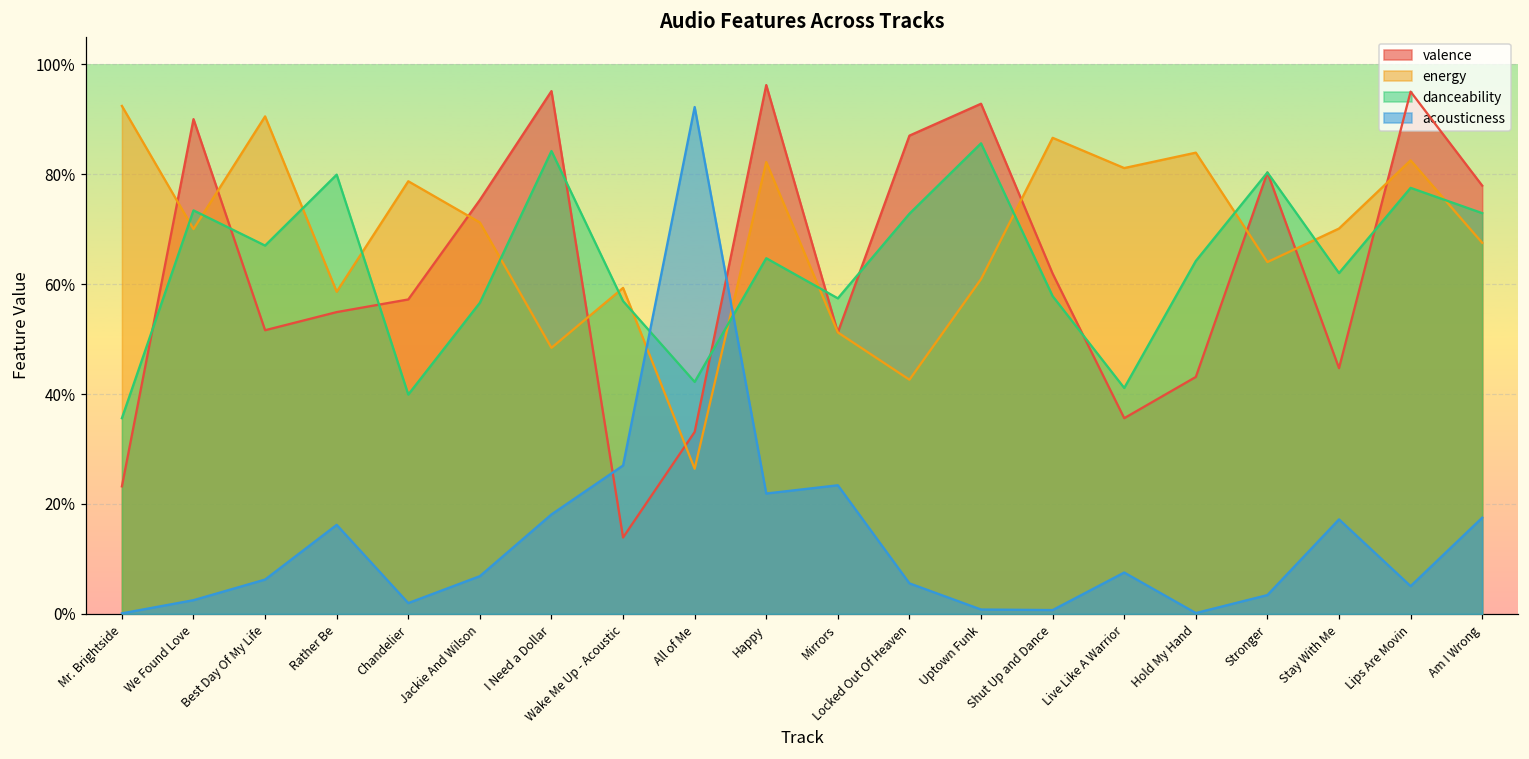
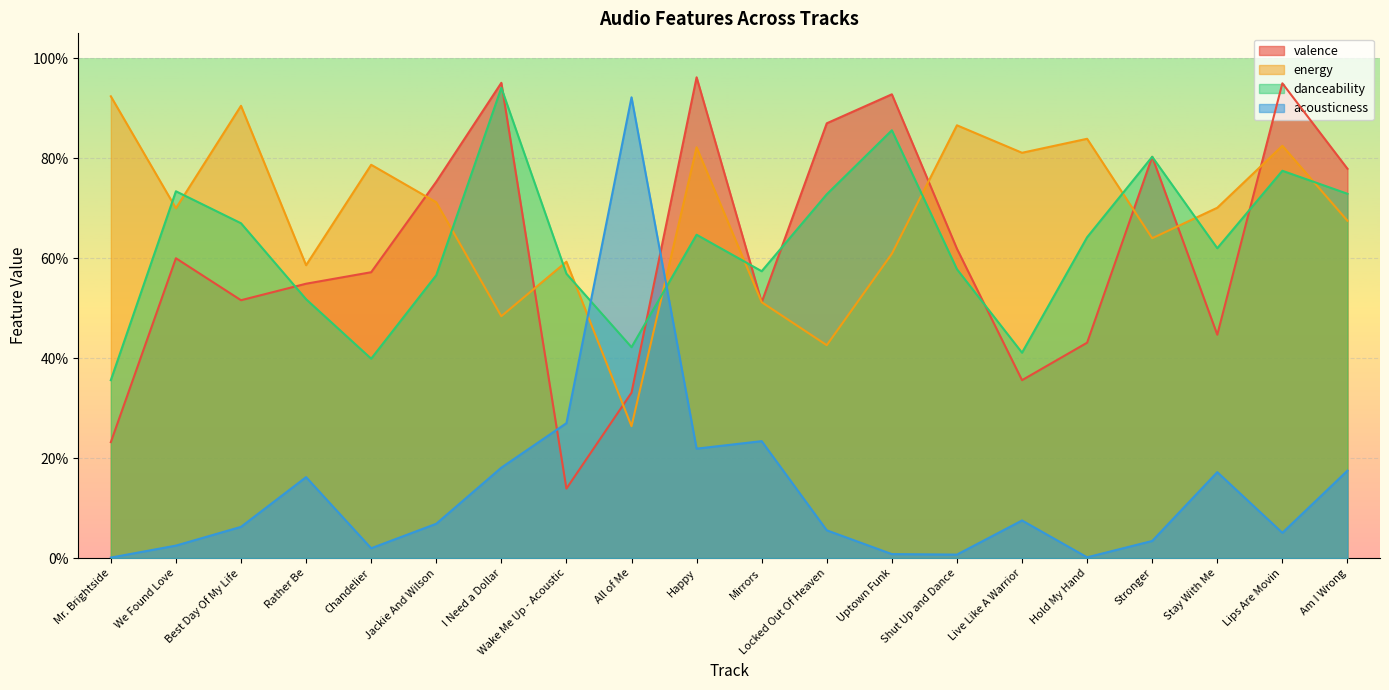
valence, We Found Love: 90% -> 60%
danceability, Rather Be: 80% -> 52%
danceability, I Need a Dollar: 84% -> 94%
